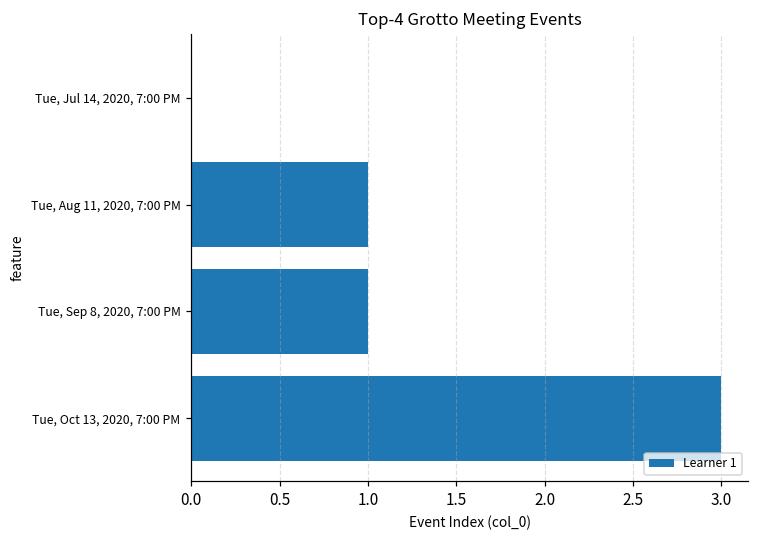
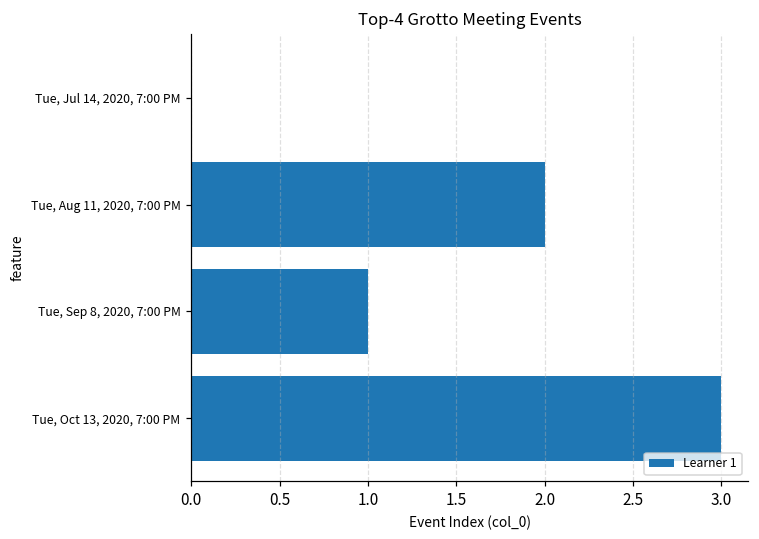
Tue, Aug 11, 2020, 7:00 PM: 1 -> 2
